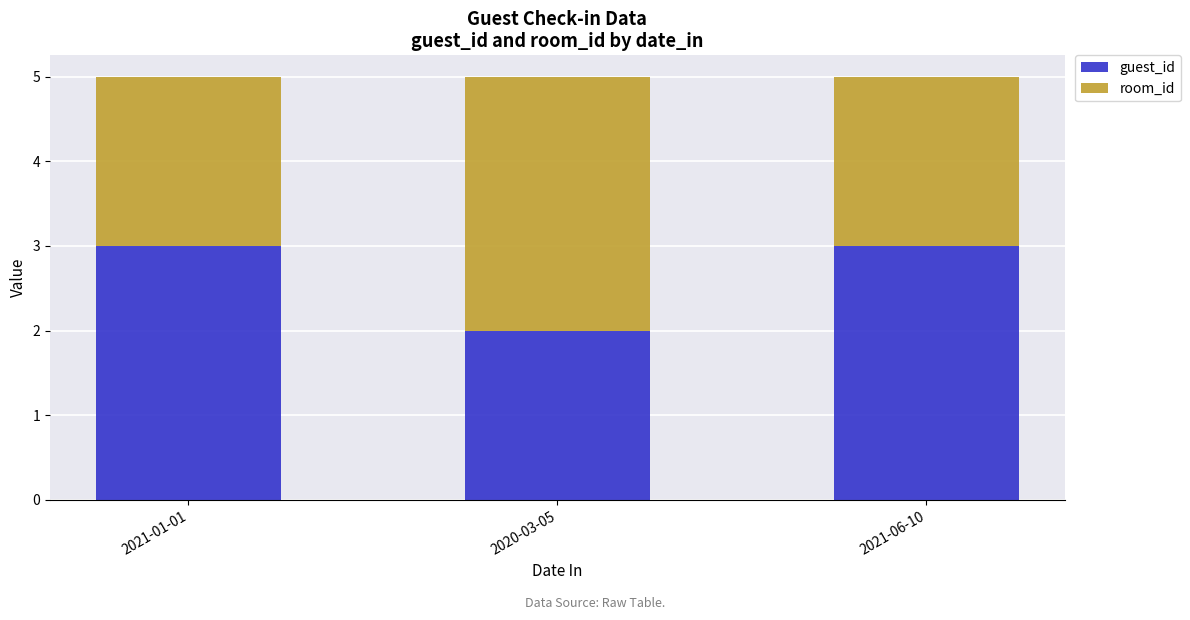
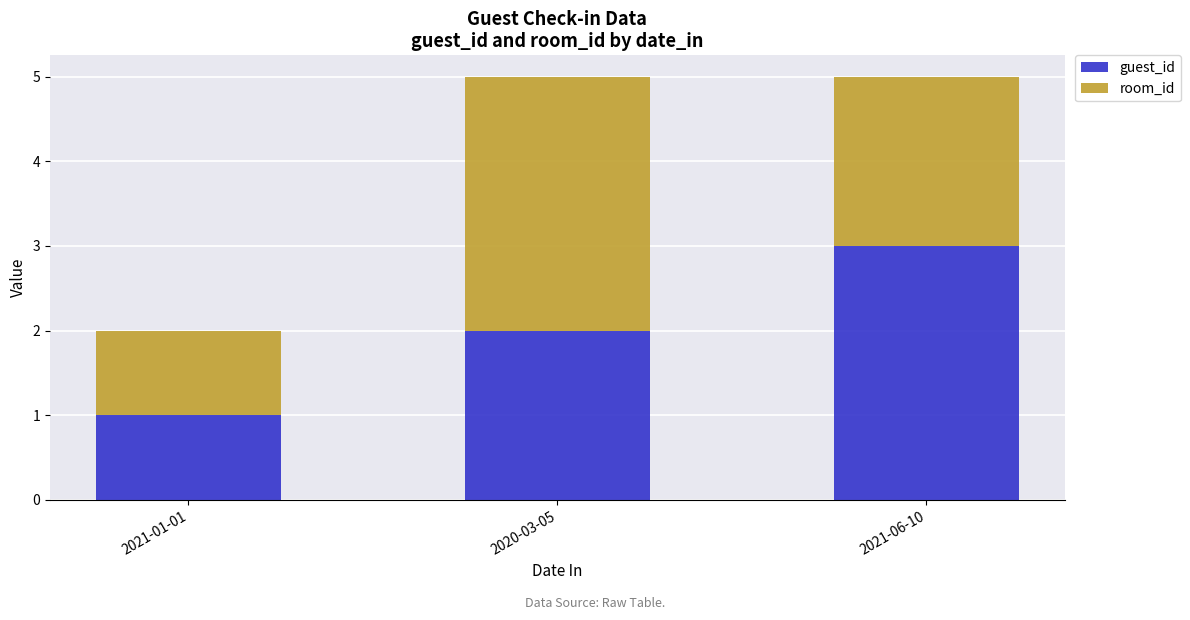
guest_id, 2021-01-01: 3 -> 1
room_id, 2021-01-01: 2 -> 1
